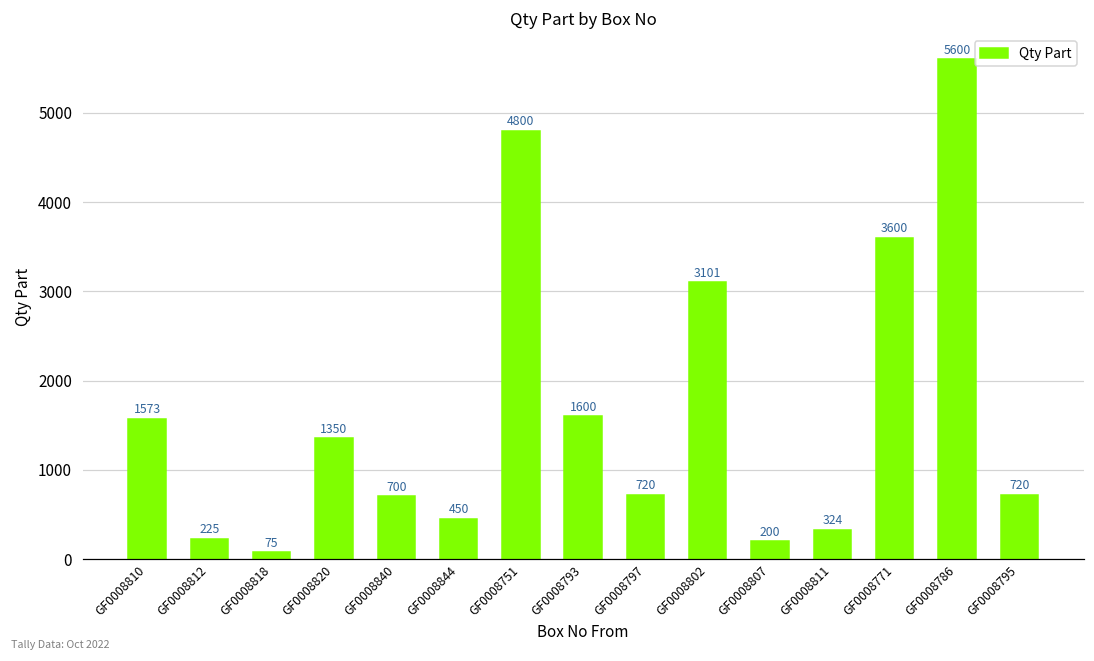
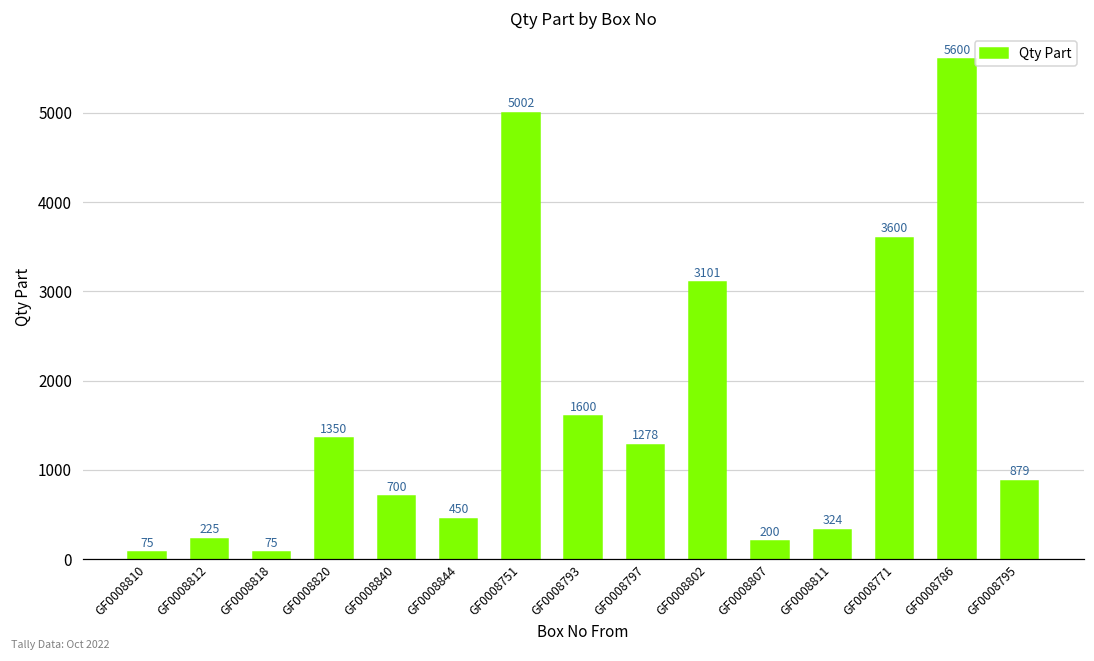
GF0008810: 1573 -> 75
GF0008751: 4800 -> 5002
GF0008797: 720 -> 1278
GF0008795: 720 -> 879
